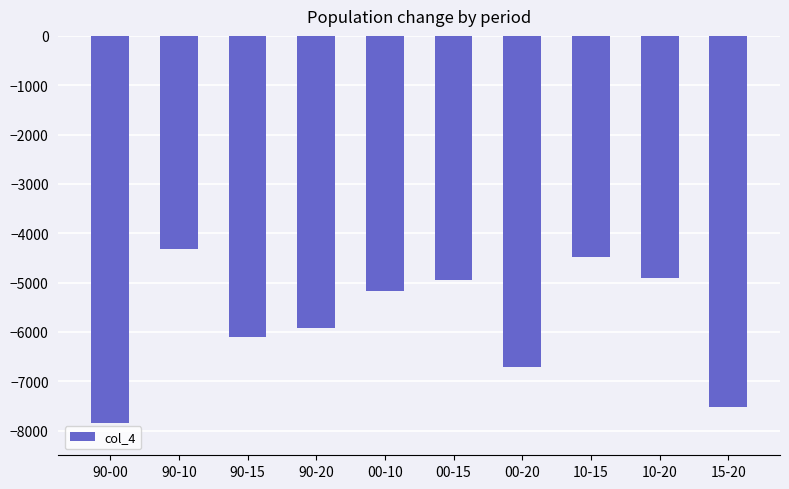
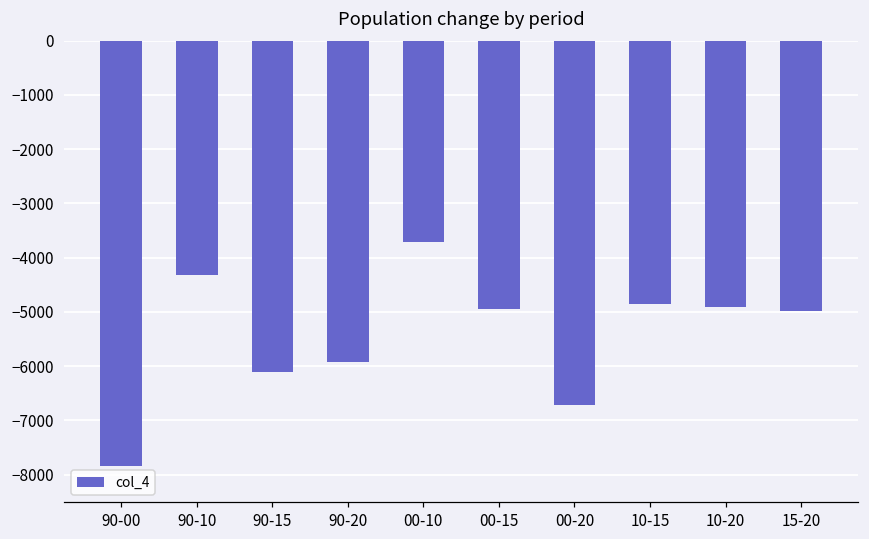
00-10: -5200 -> -3700
10-15: -4500 -> -4900
15-20: -7500 -> -5000
